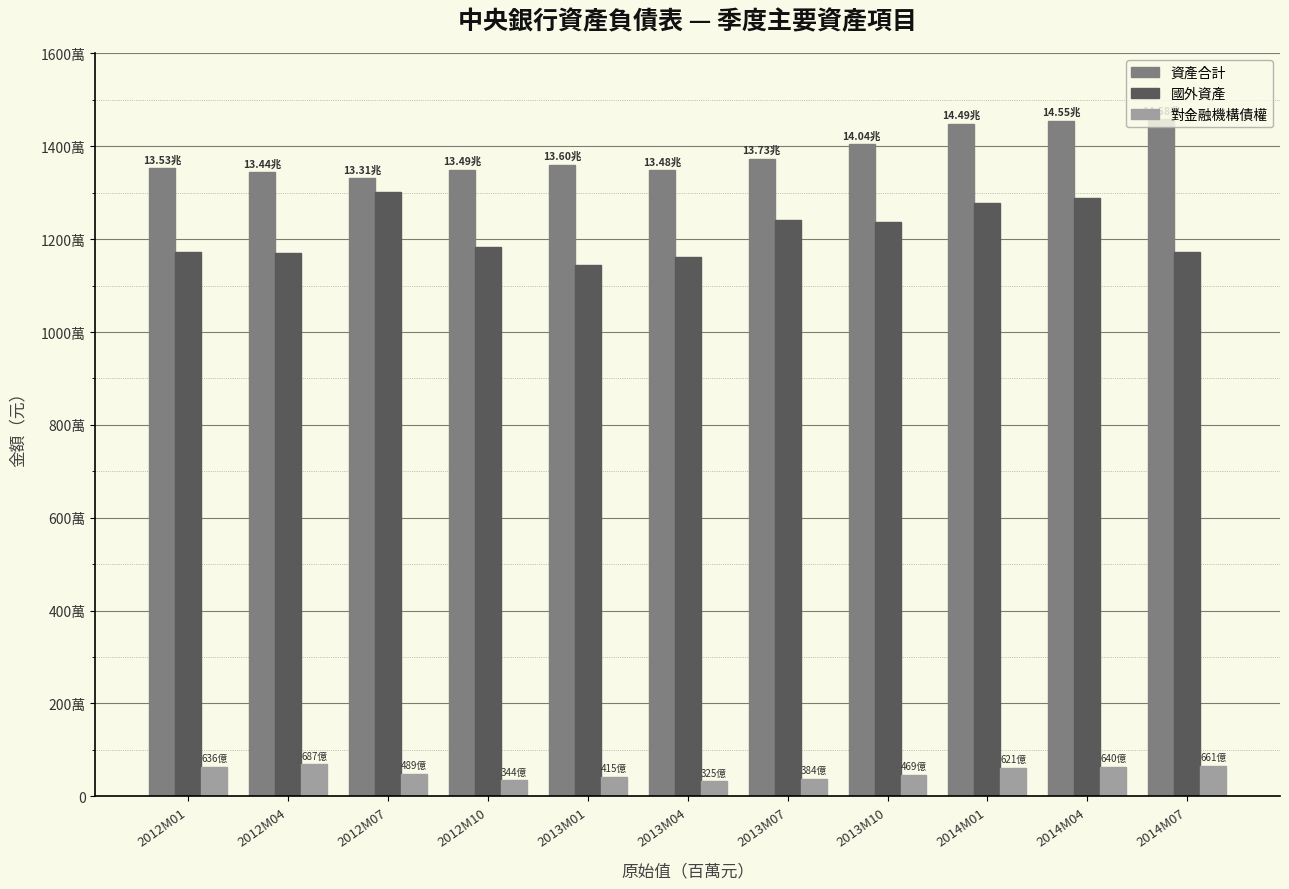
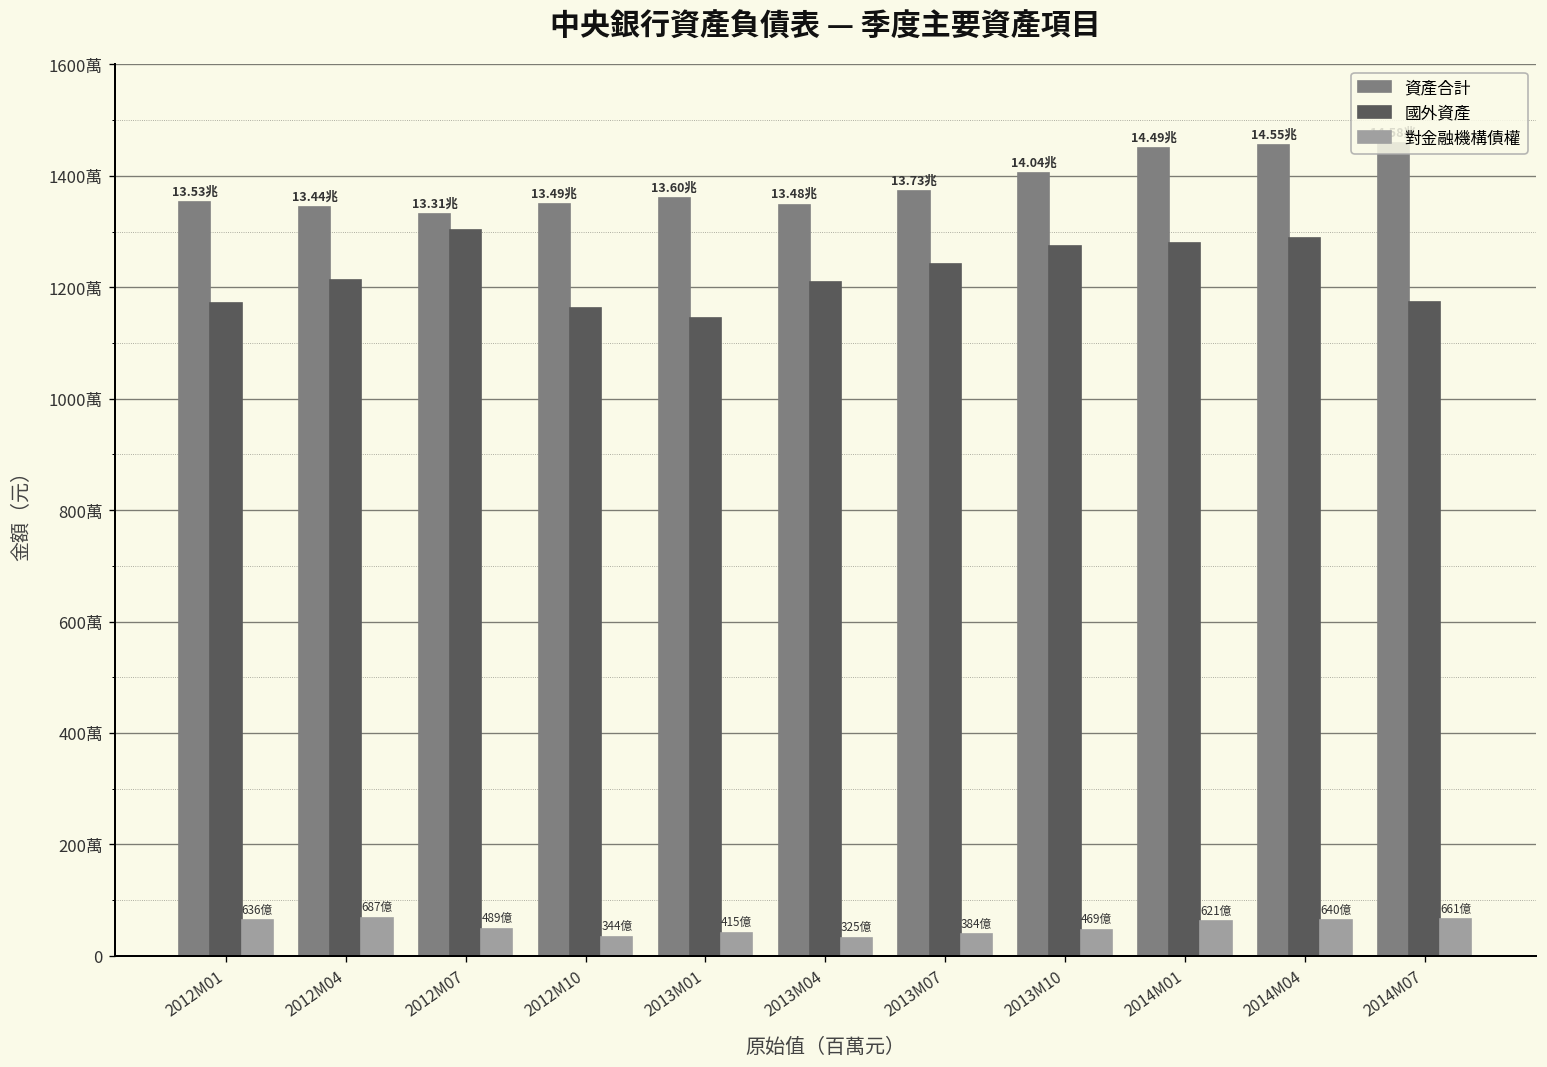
國外資產, 2012M04: 1170萬 -> 1210萬
國外資產, 2012M10: 1180萬 -> 1160萬
國外資產, 2013M04: 1160萬 -> 1210萬
國外資產, 2013M10: 1240萬 -> 1270萬
